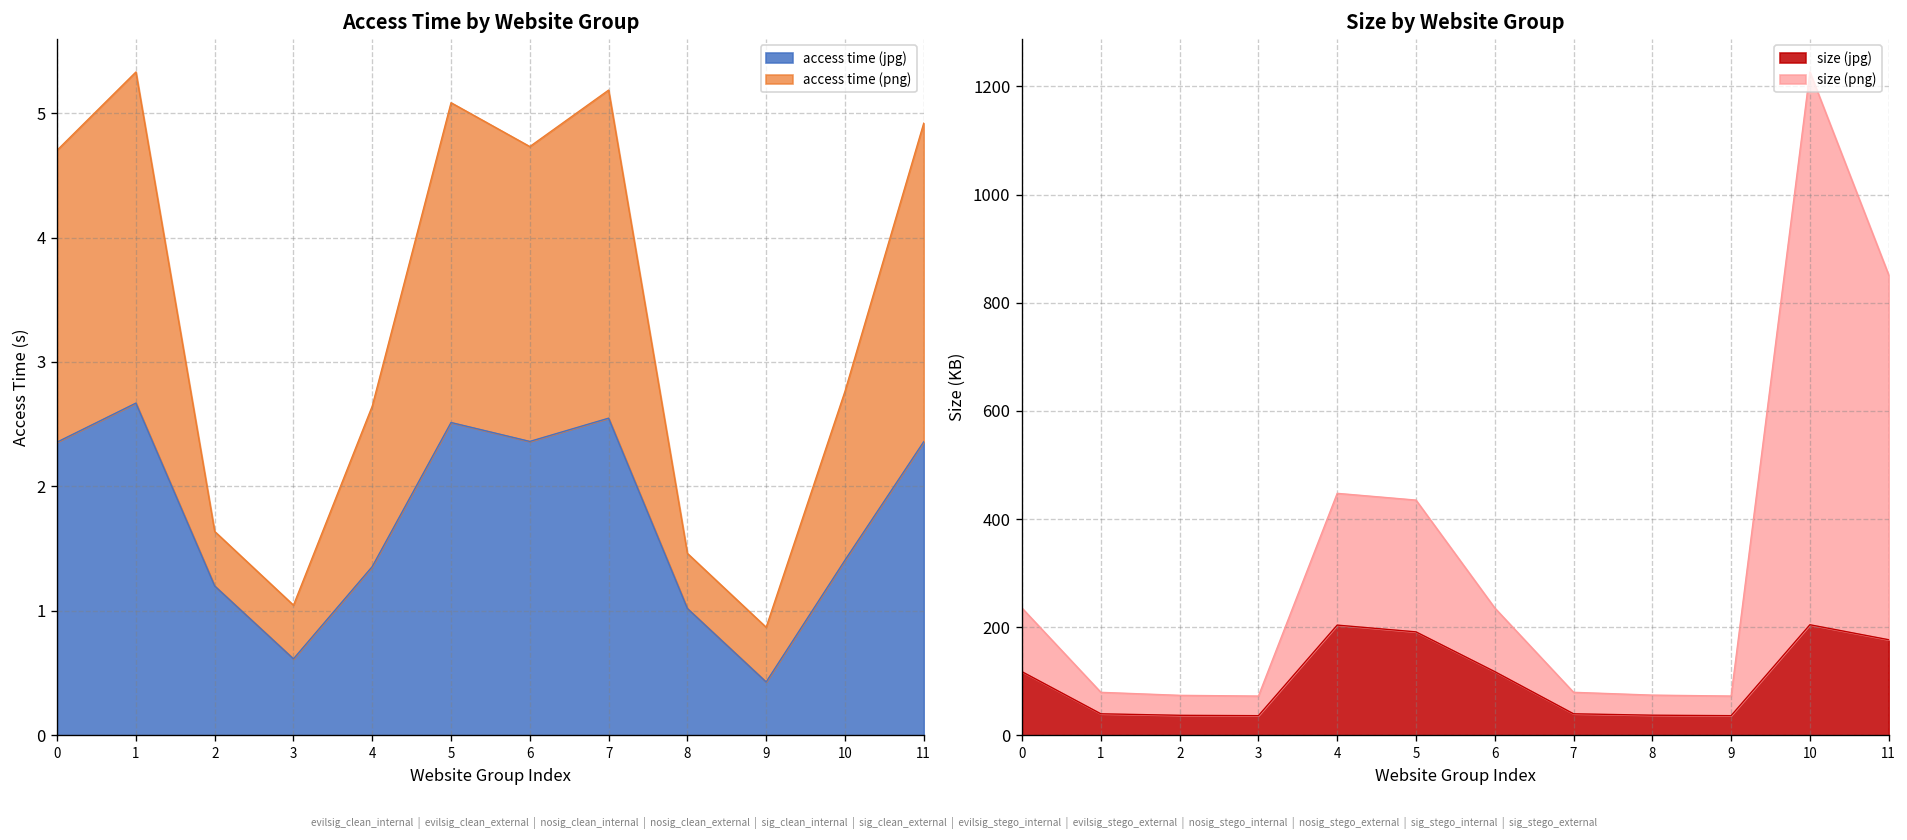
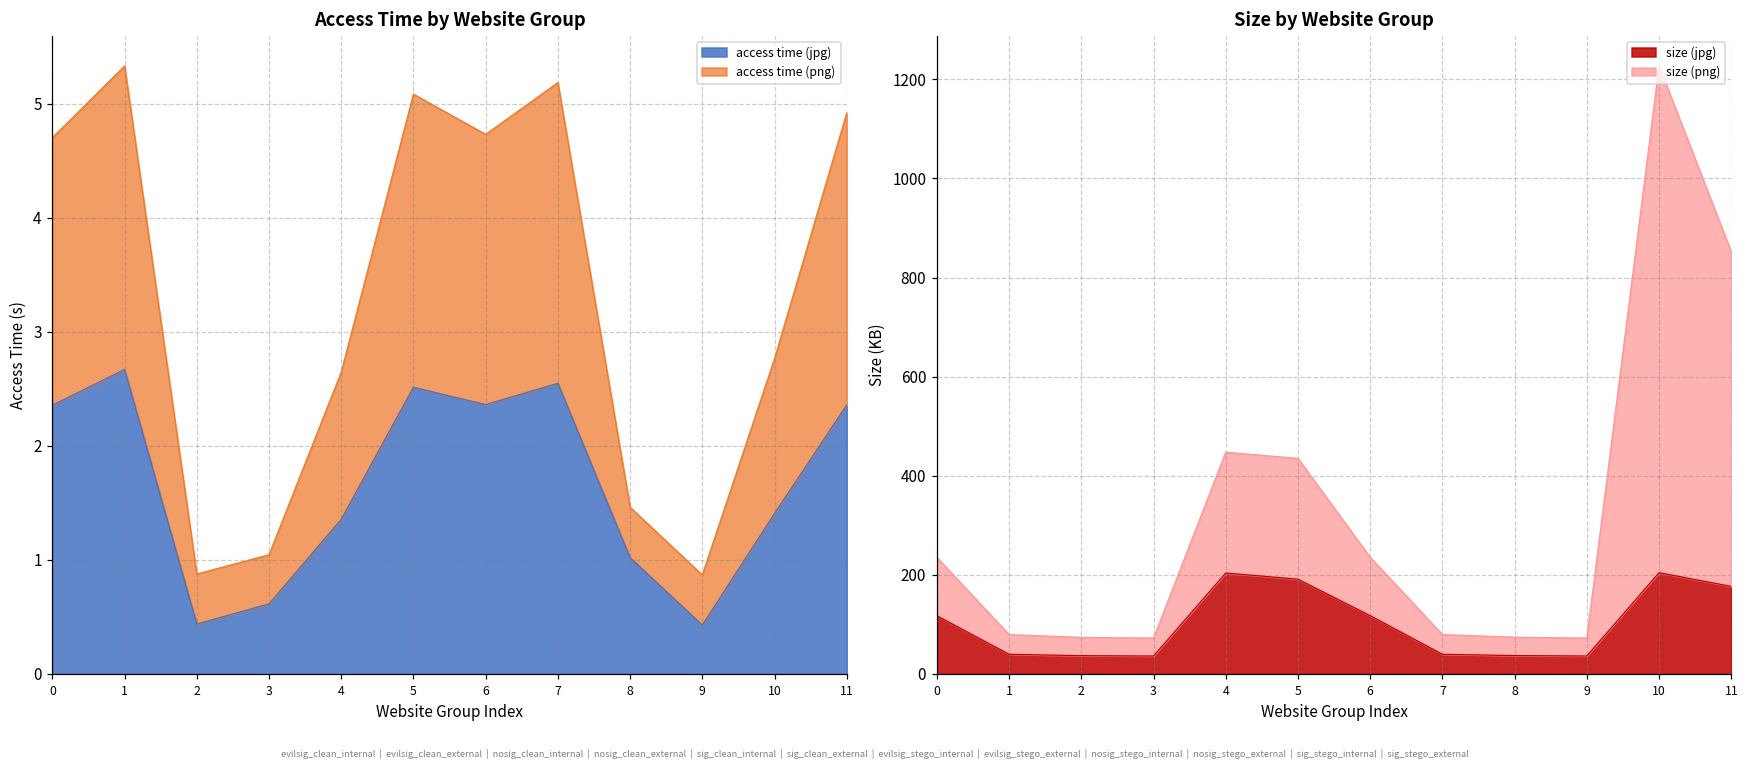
Access Time by Website Group, access time (jpg), 2: 1.20 -> 0.44
